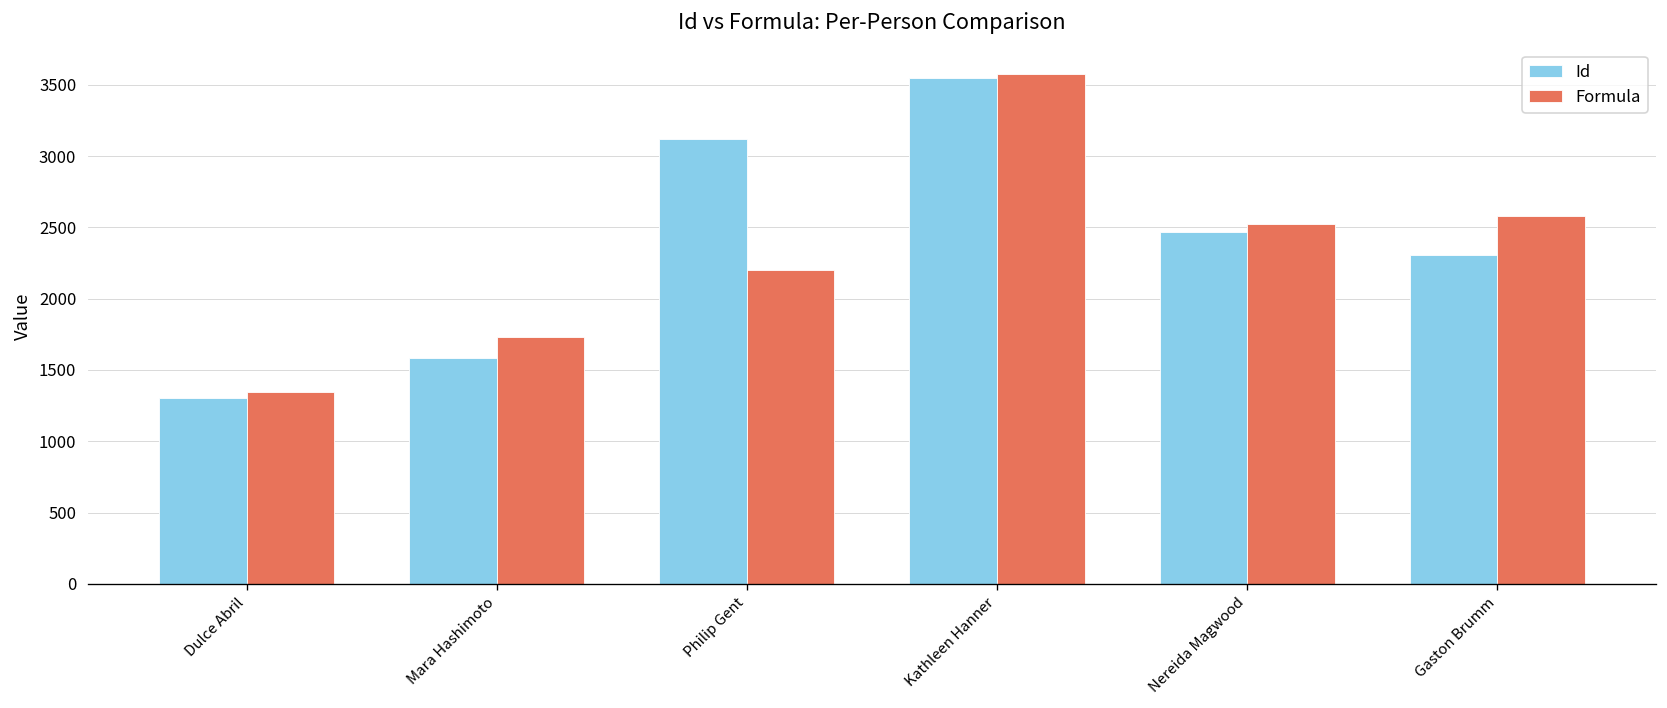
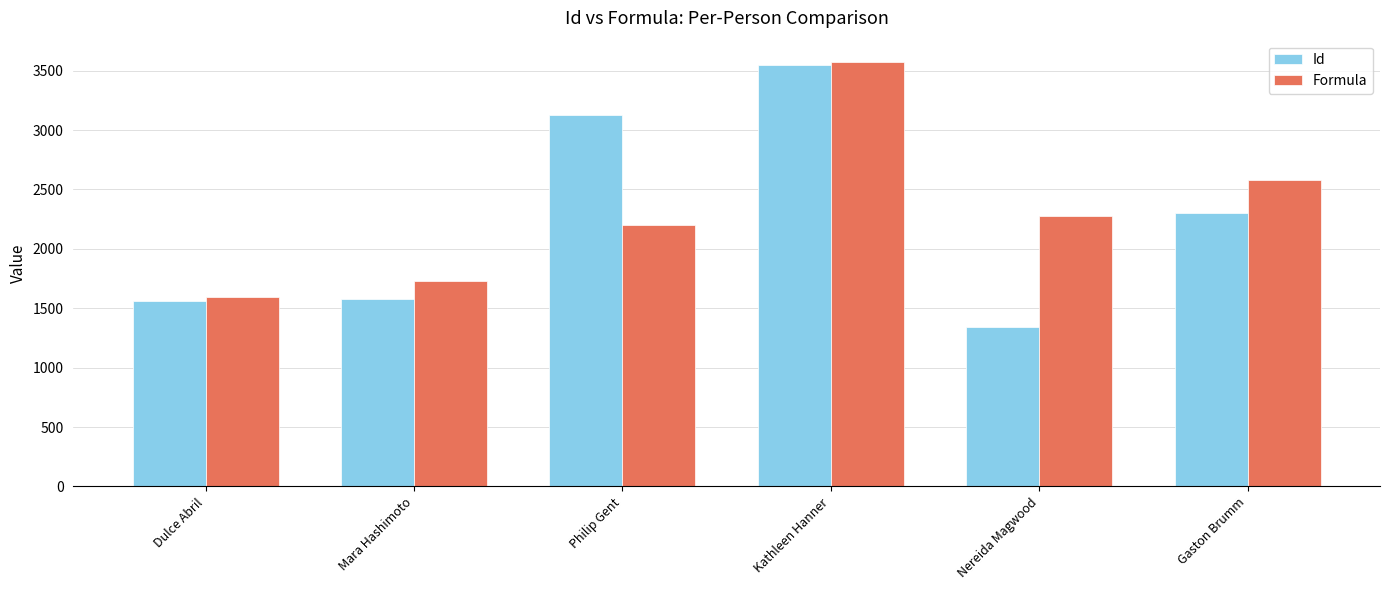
Id, Dulce Abril: 1310 -> 1560
Formula, Dulce Abril: 1350 -> 1590
Id, Nereida Magwood: 2470 -> 1350
Formula, Nereida Magwood: 2530 -> 2280
